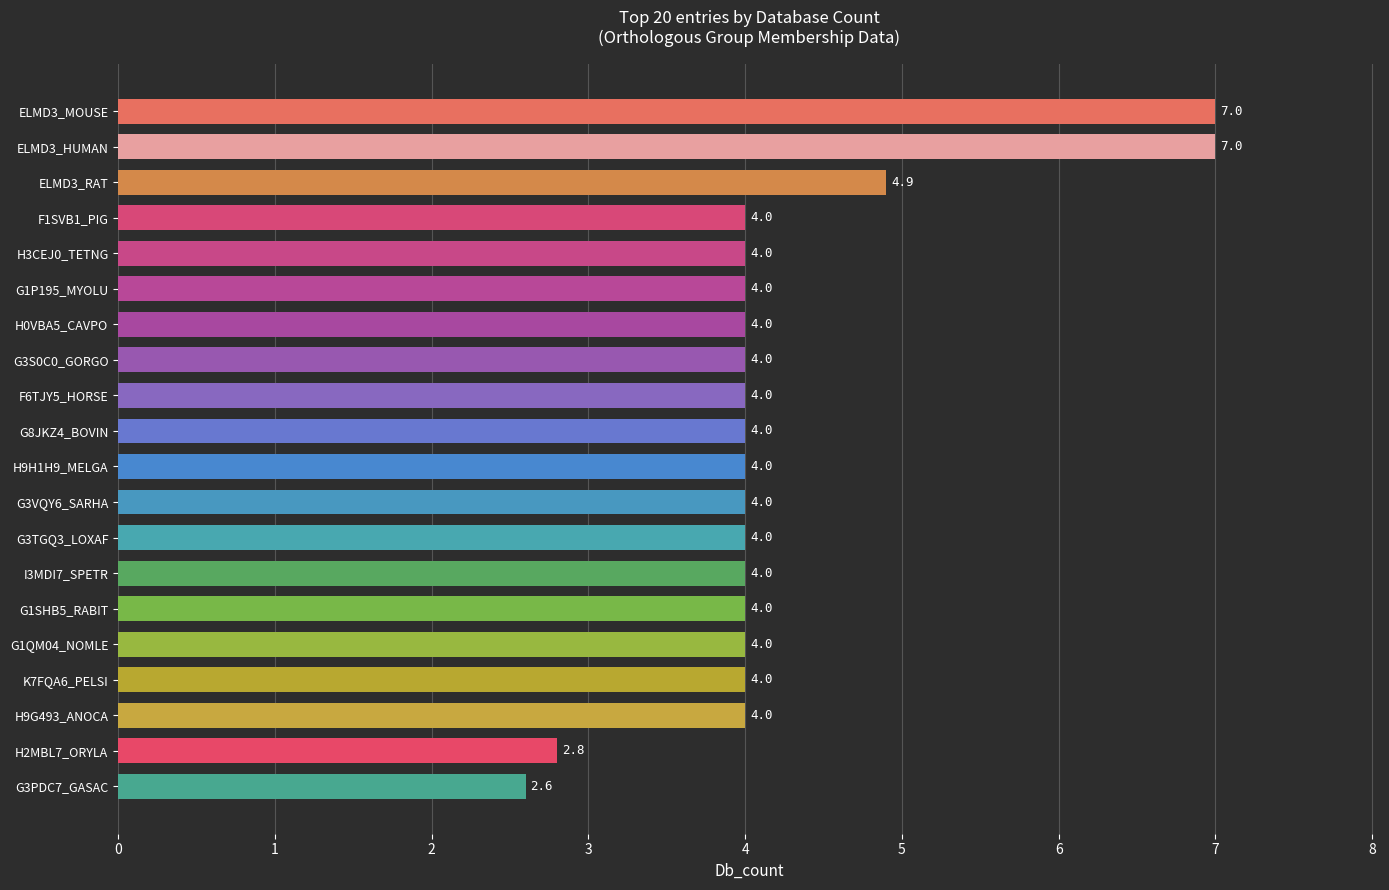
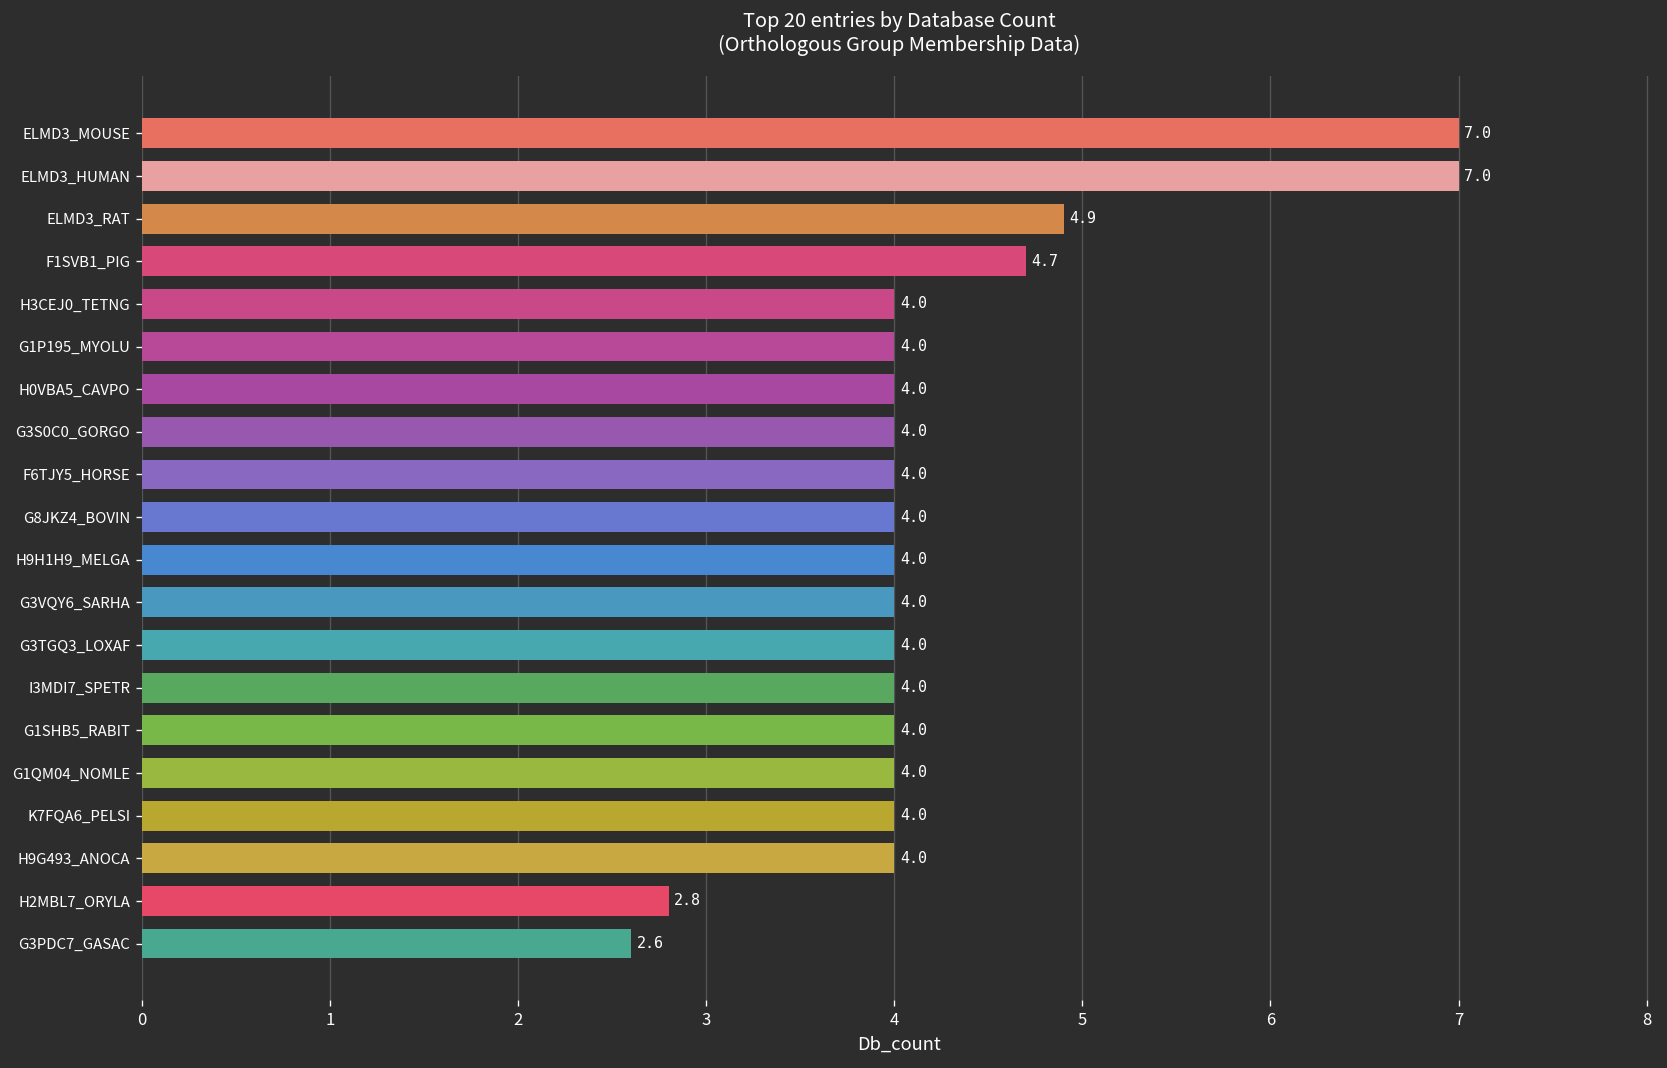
F1SVB1_PIG: 4.0 -> 4.7
